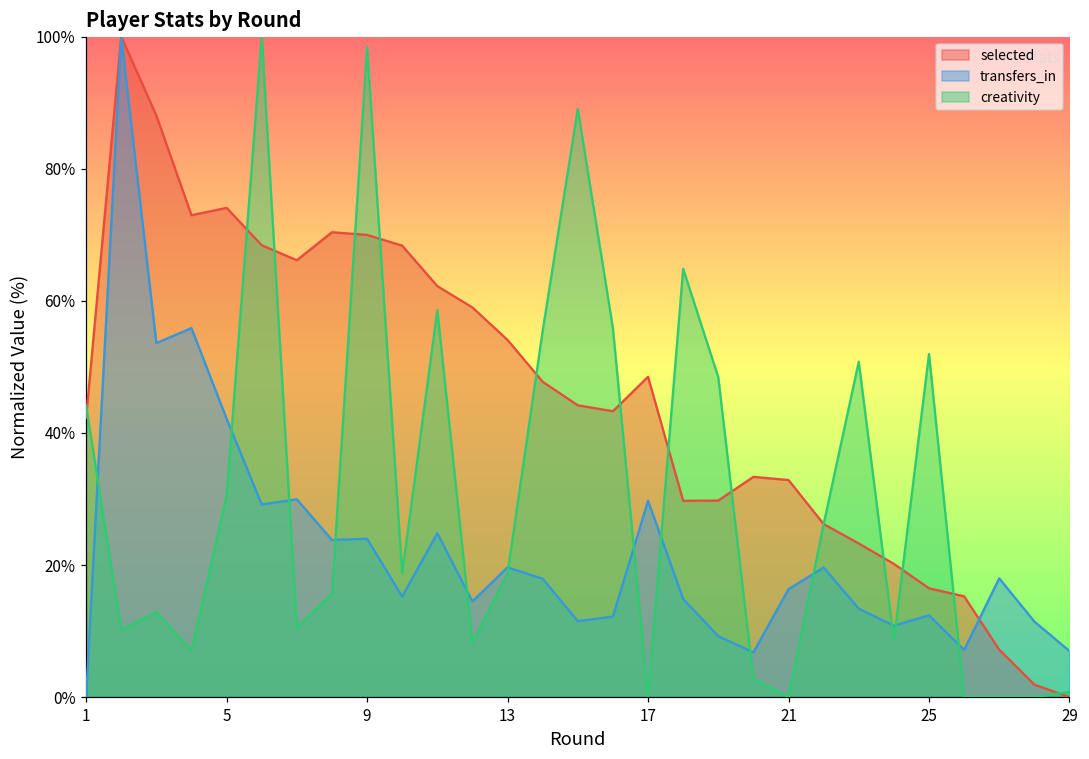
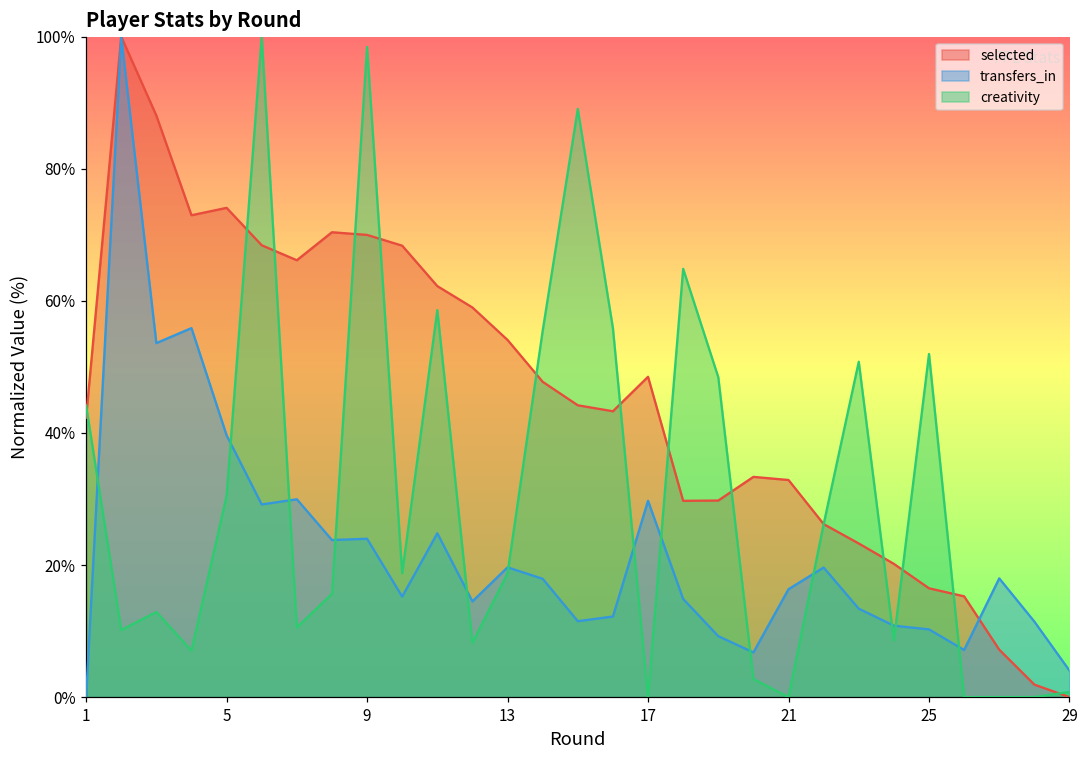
transfers_in, 5: 42% -> 40%
transfers_in, 25: 12% -> 10%
transfers_in, 29: 7% -> 4%
